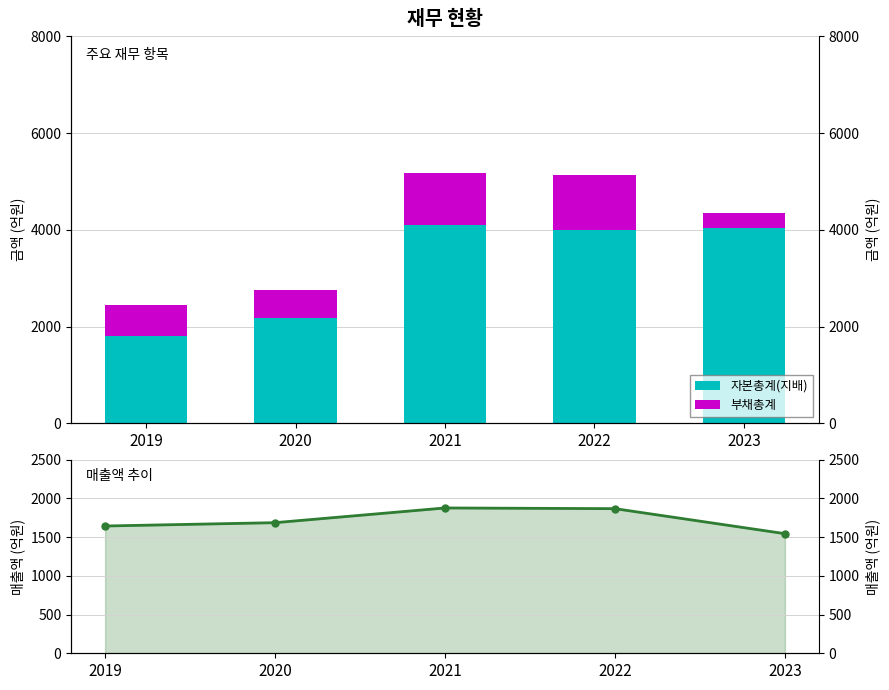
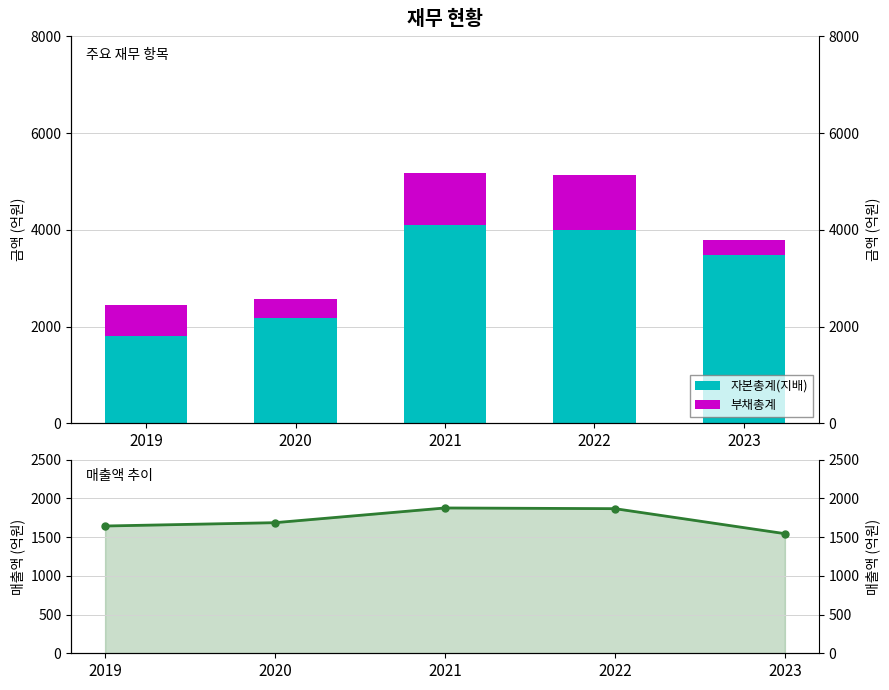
재무 현황, 부채총계, 2020: 600 -> 400
재무 현황, 자본총계(지배), 2023: 4000 -> 3500
